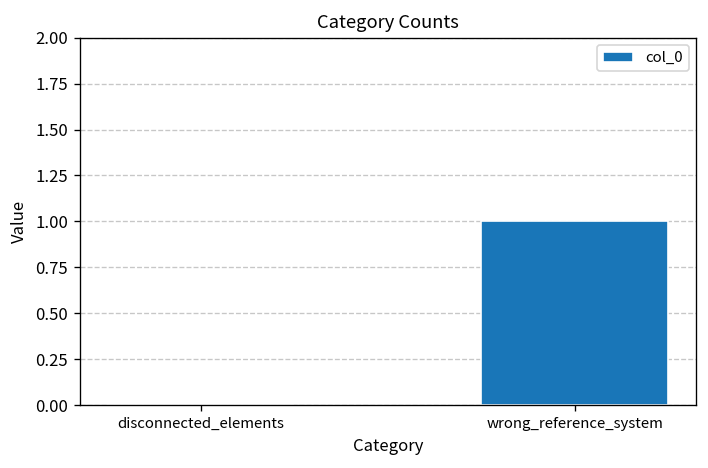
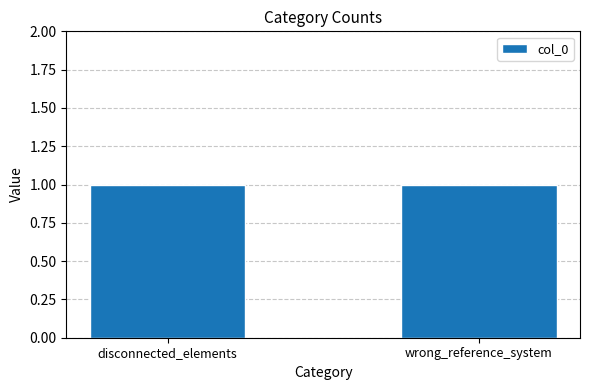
disconnected_elements: 0 -> 1
